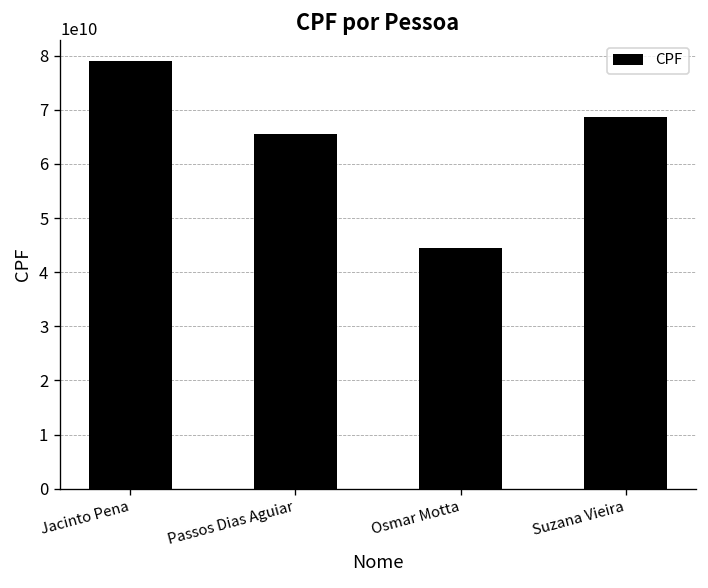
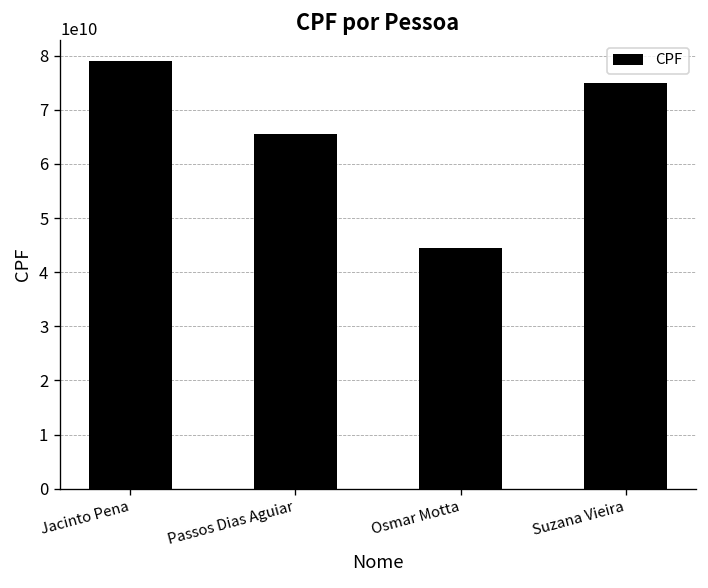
Suzana Vieira: 69000000000 -> 75000000000
